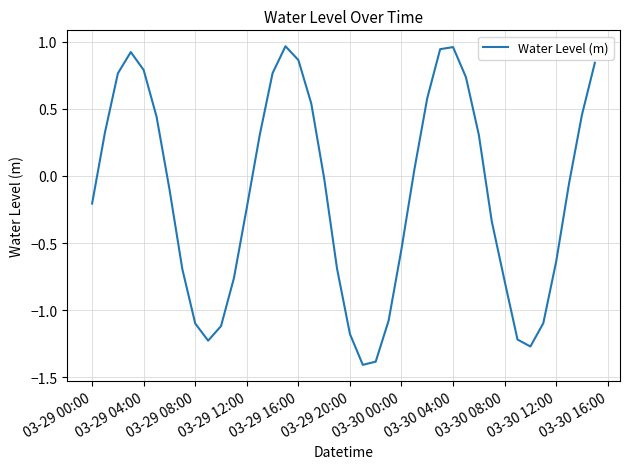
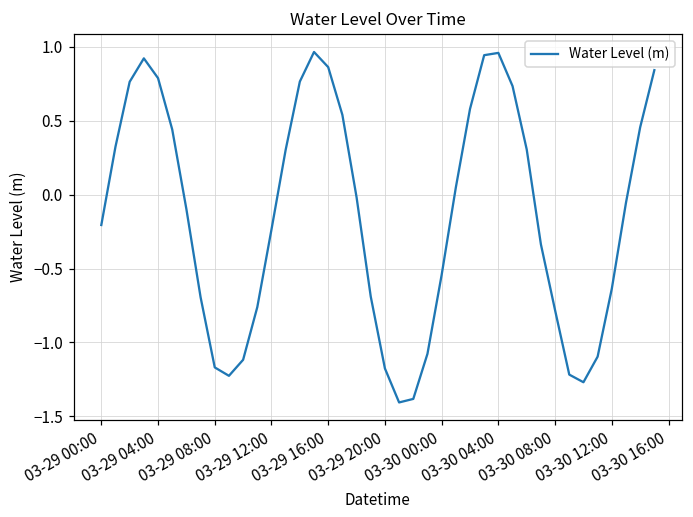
03-29 08:00: -1.10 -> -1.17
